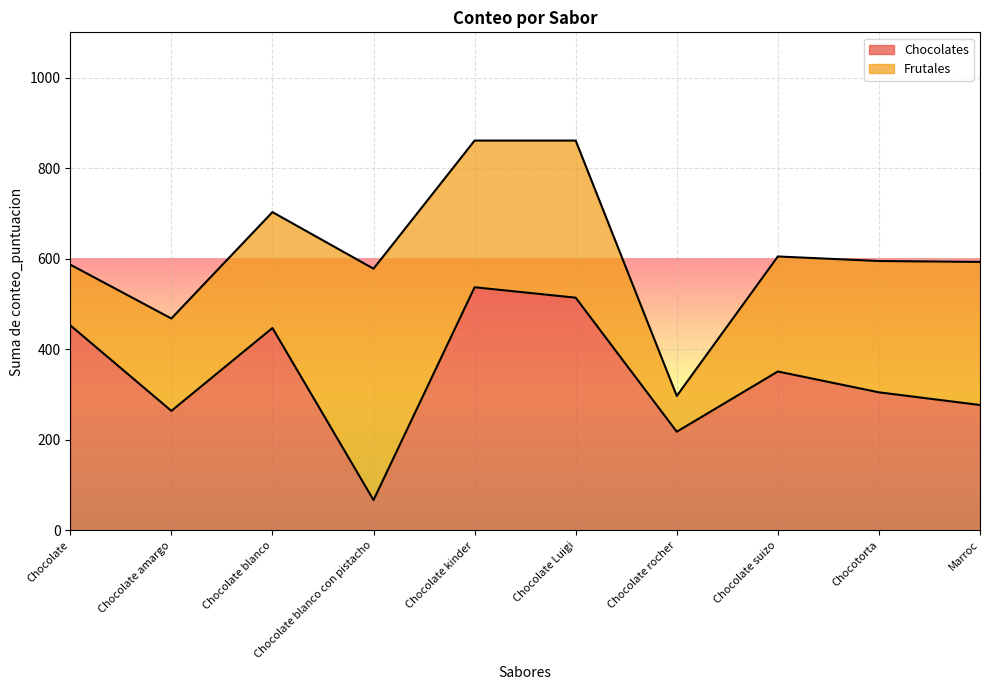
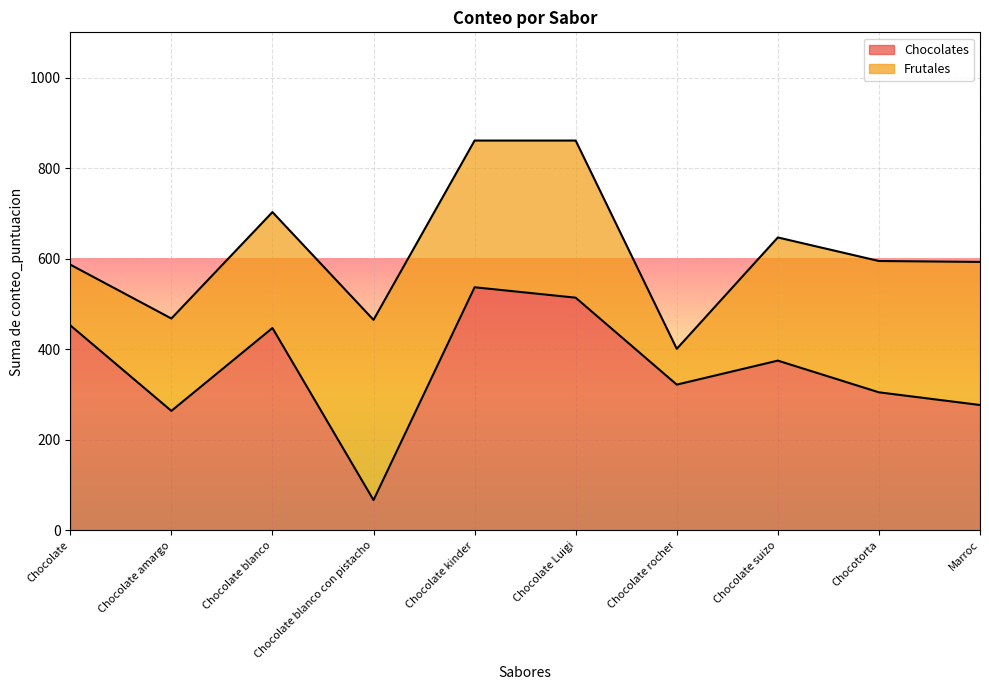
Frutales, Chocolate blanco con pistacho: 510 -> 400
Chocolates, Chocolate rocher: 220 -> 320
Chocolates, Chocolate suizo: 350 -> 380
Frutales, Chocolate suizo: 250 -> 270
